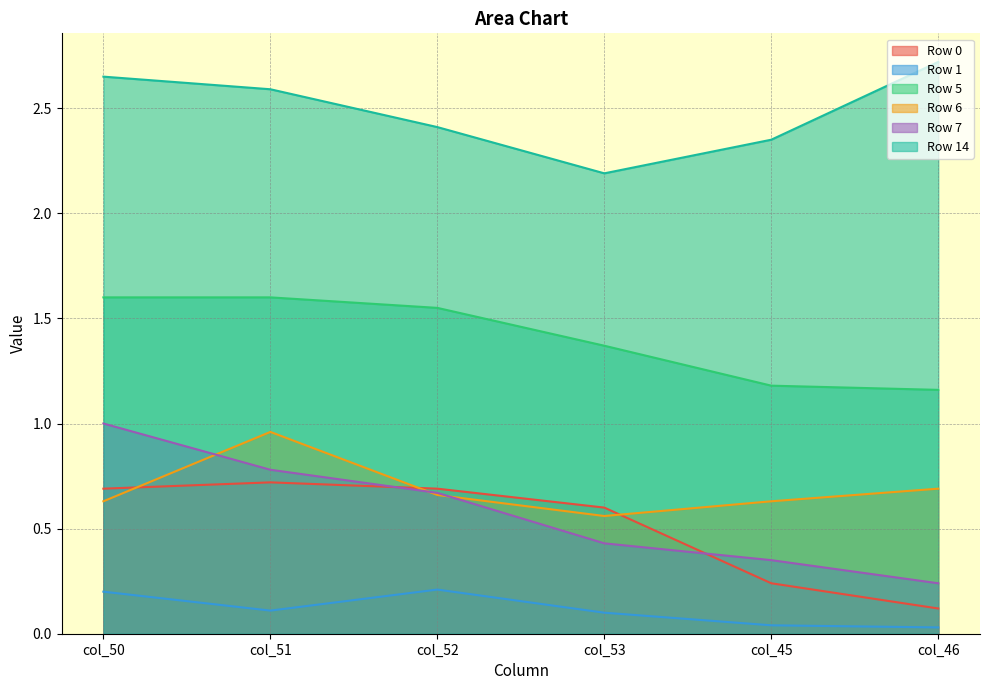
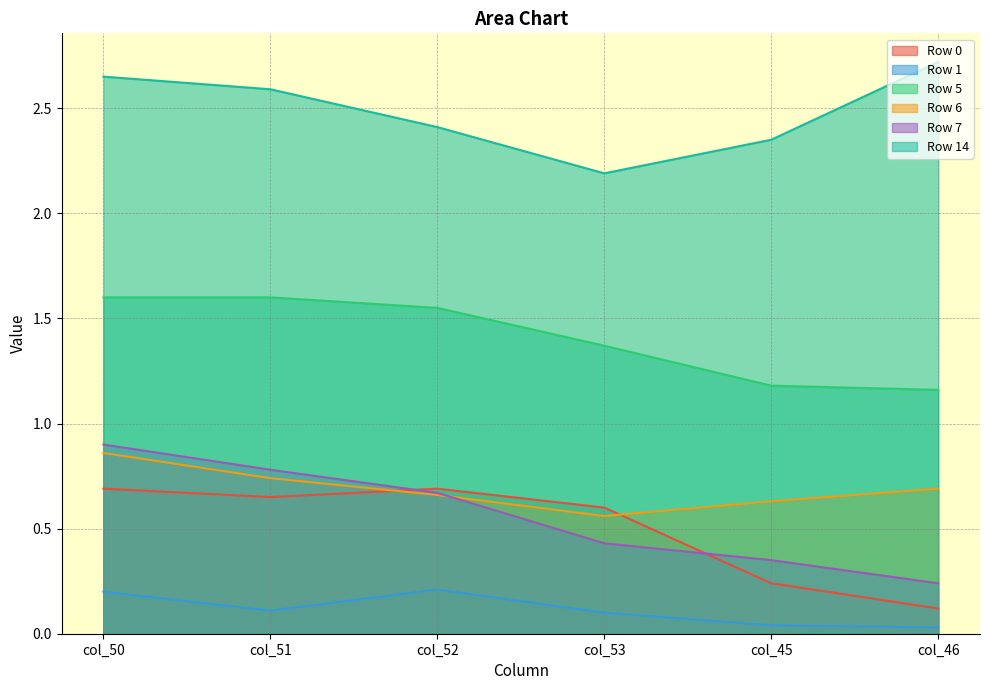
Row 6, col_50: 0.63 -> 0.86
Row 7, col_50: 1.0 -> 0.9
Row 0, col_51: 0.72 -> 0.65
Row 6, col_51: 0.96 -> 0.74
